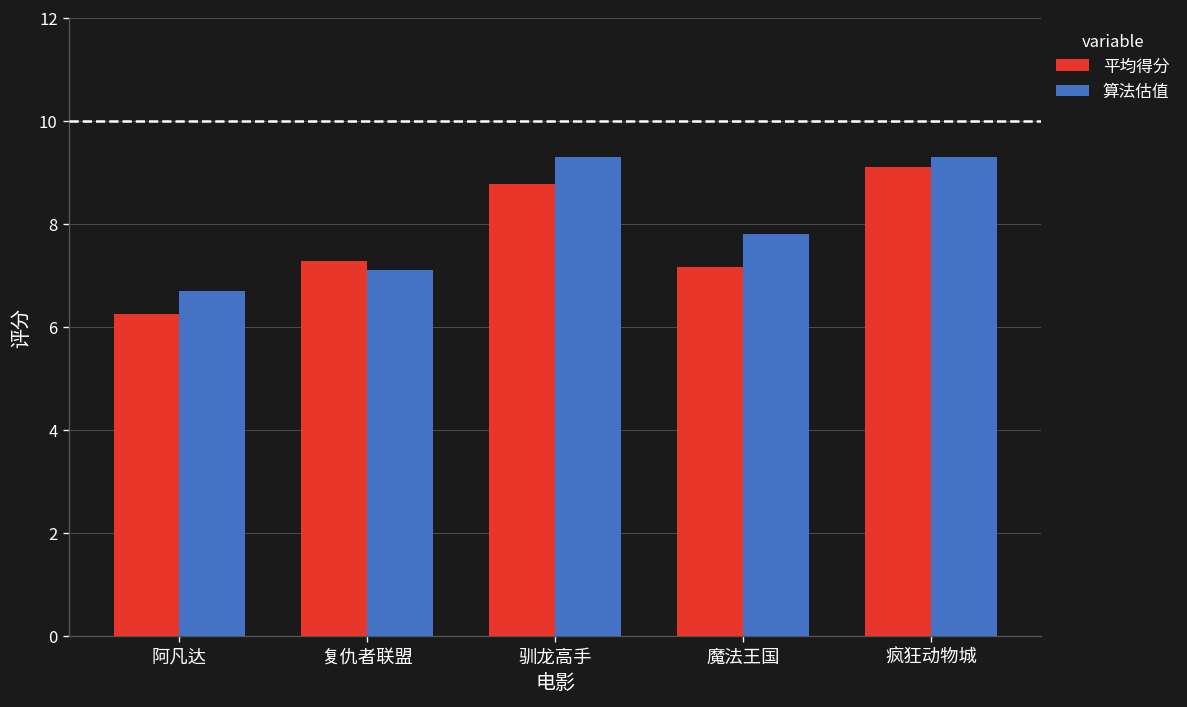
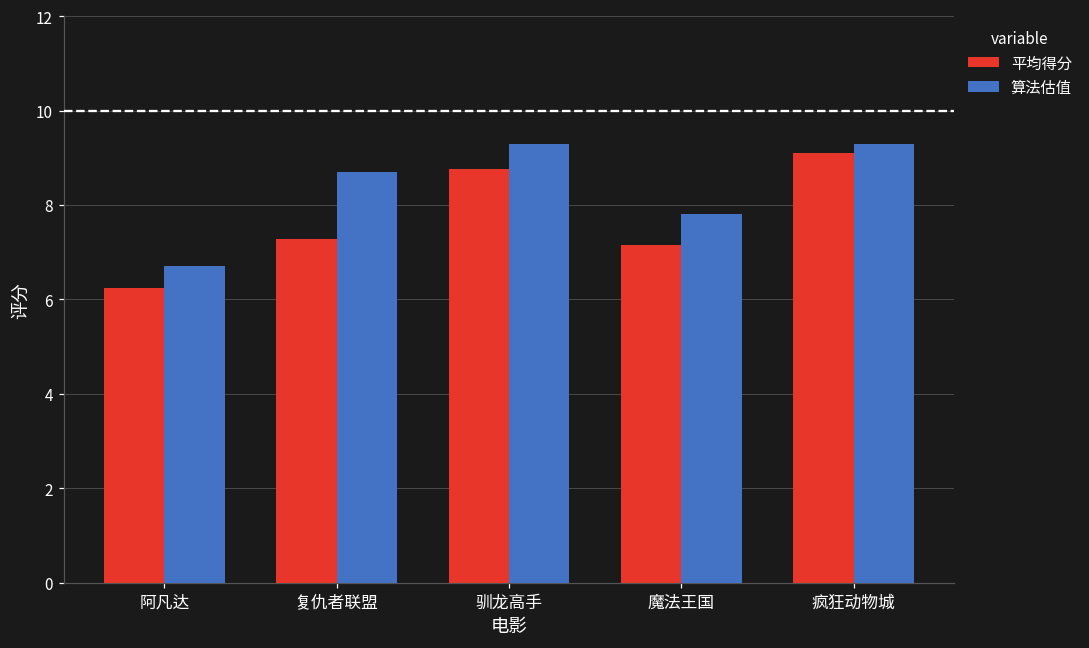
算法估值, 复仇者联盟: 7.1 -> 8.7
